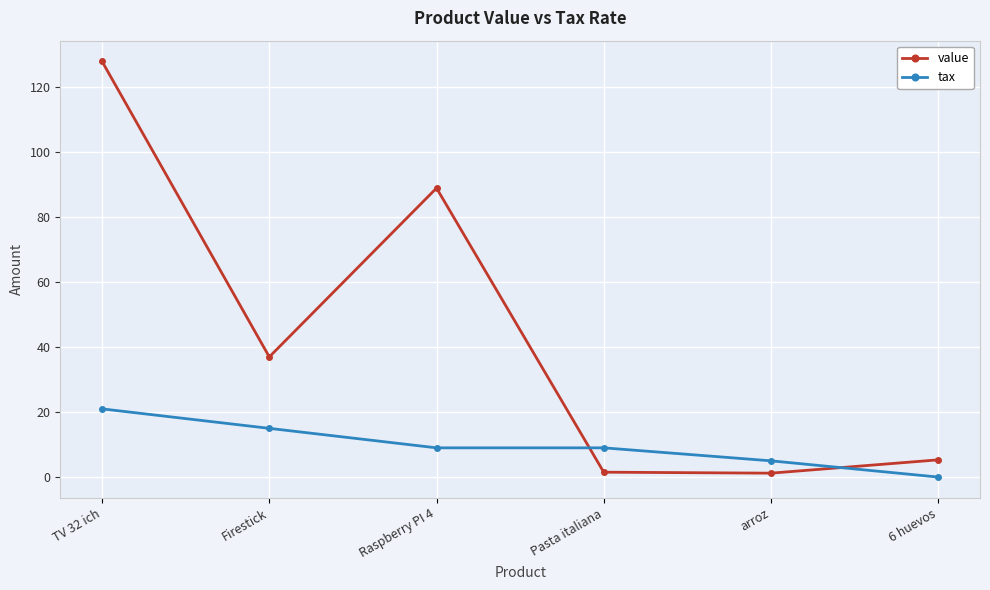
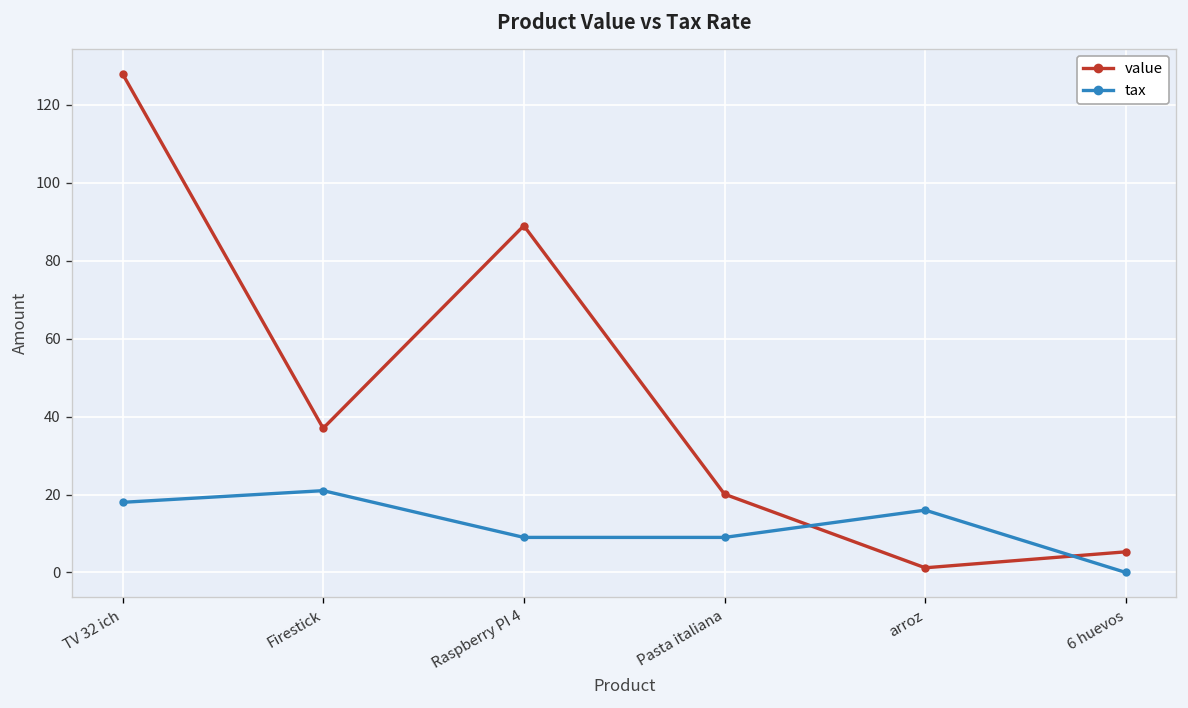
tax, TV 32 ich: 21 -> 18
tax, Firestick: 15 -> 21
value, Pasta italiana: 2 -> 20
tax, arroz: 5 -> 16
